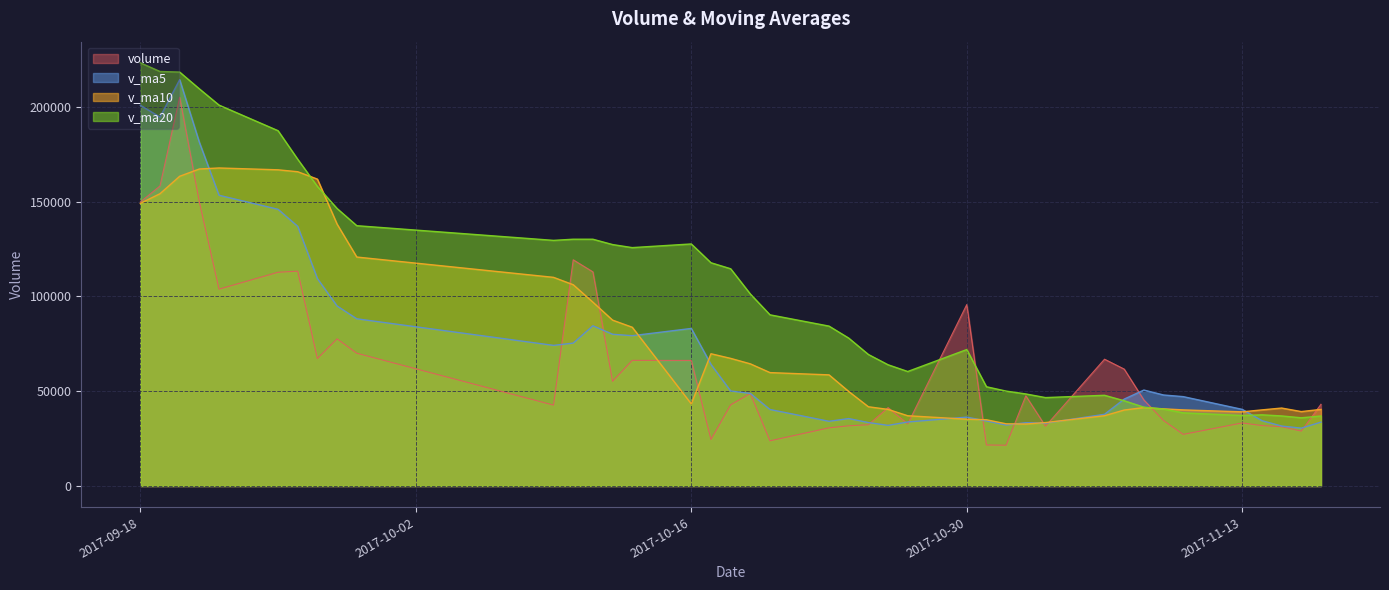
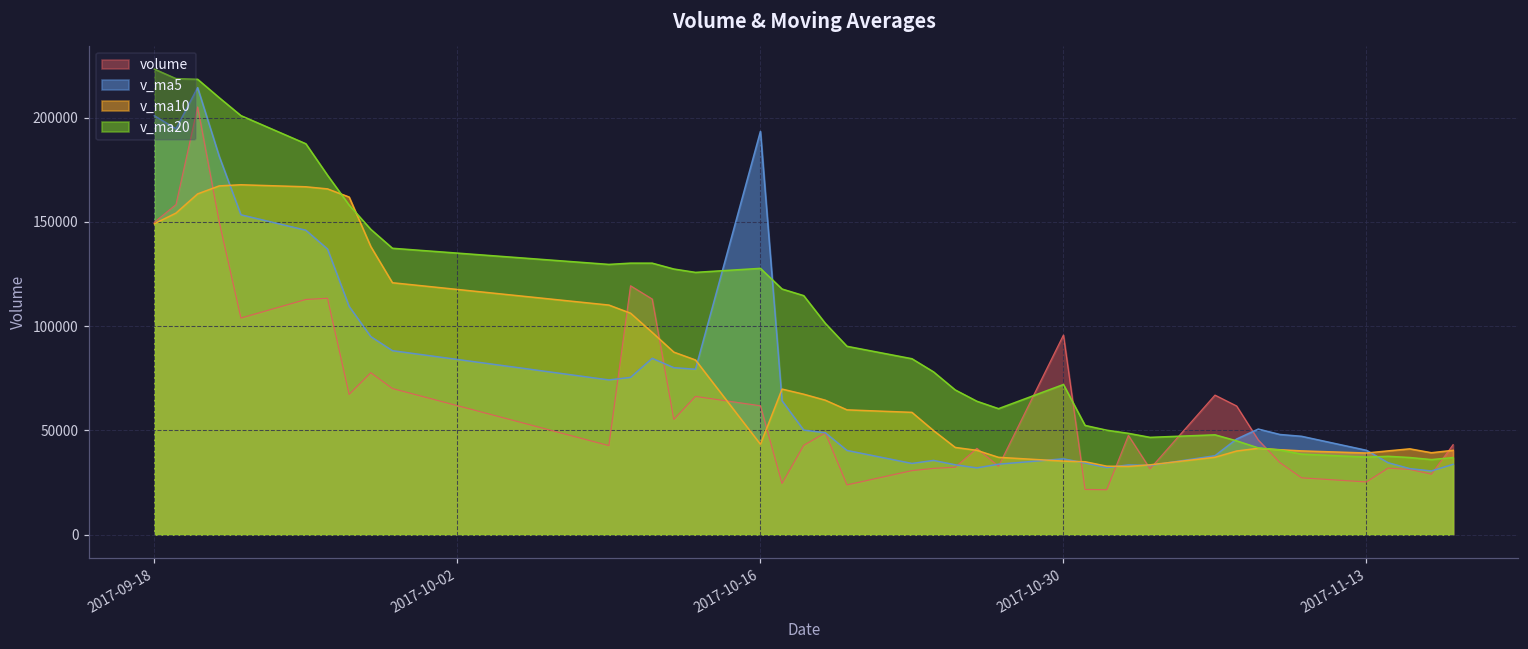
volume, 2017-10-16: 66000 -> 62000
v_ma5, 2017-10-16: 83000 -> 193000
volume, 2017-11-13: 33000 -> 25000
